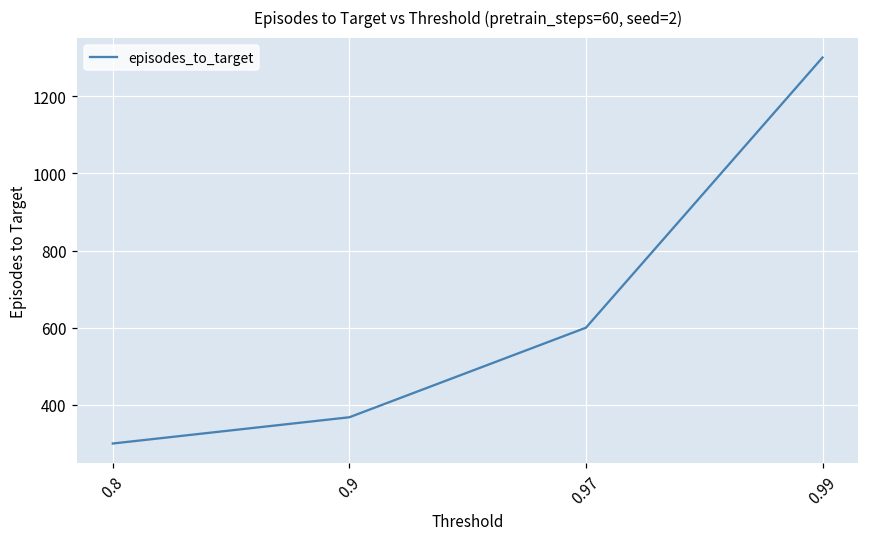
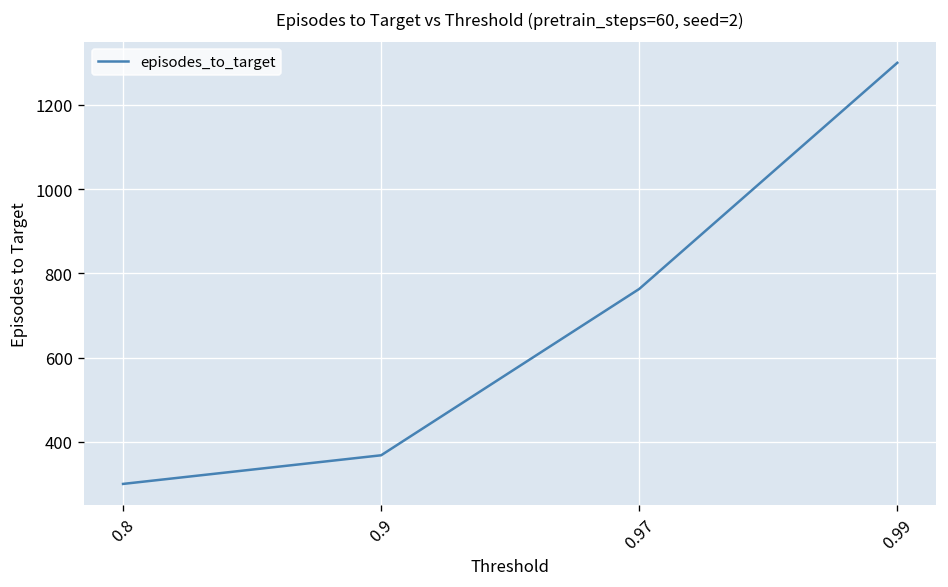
0.97: 600 -> 760
